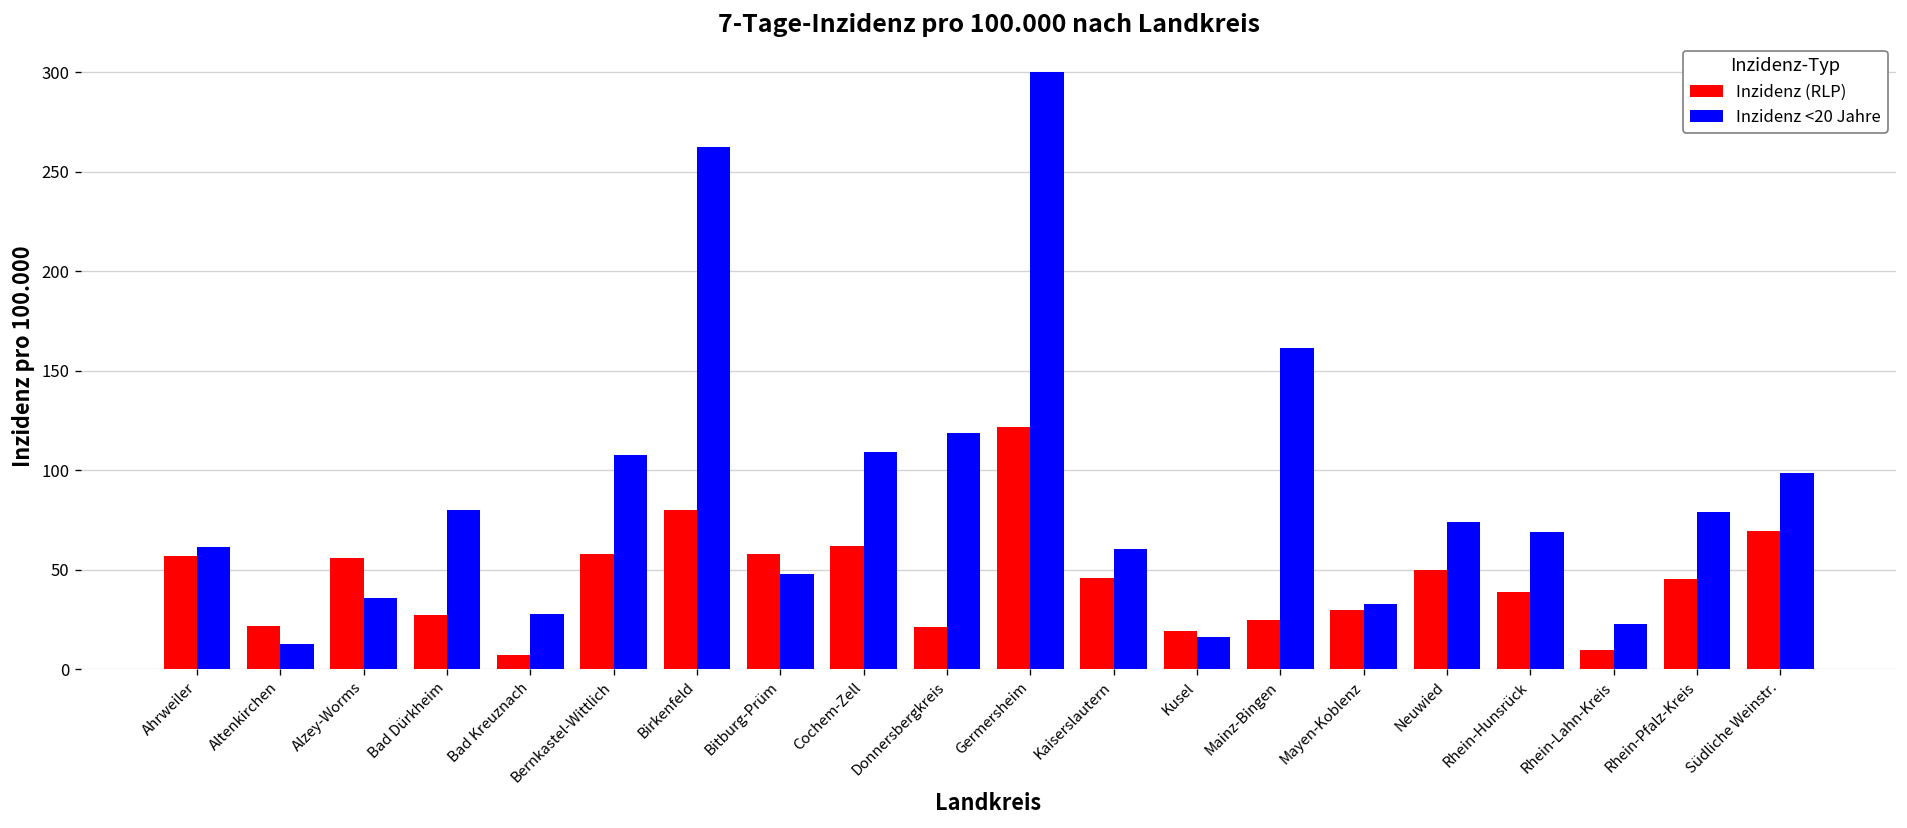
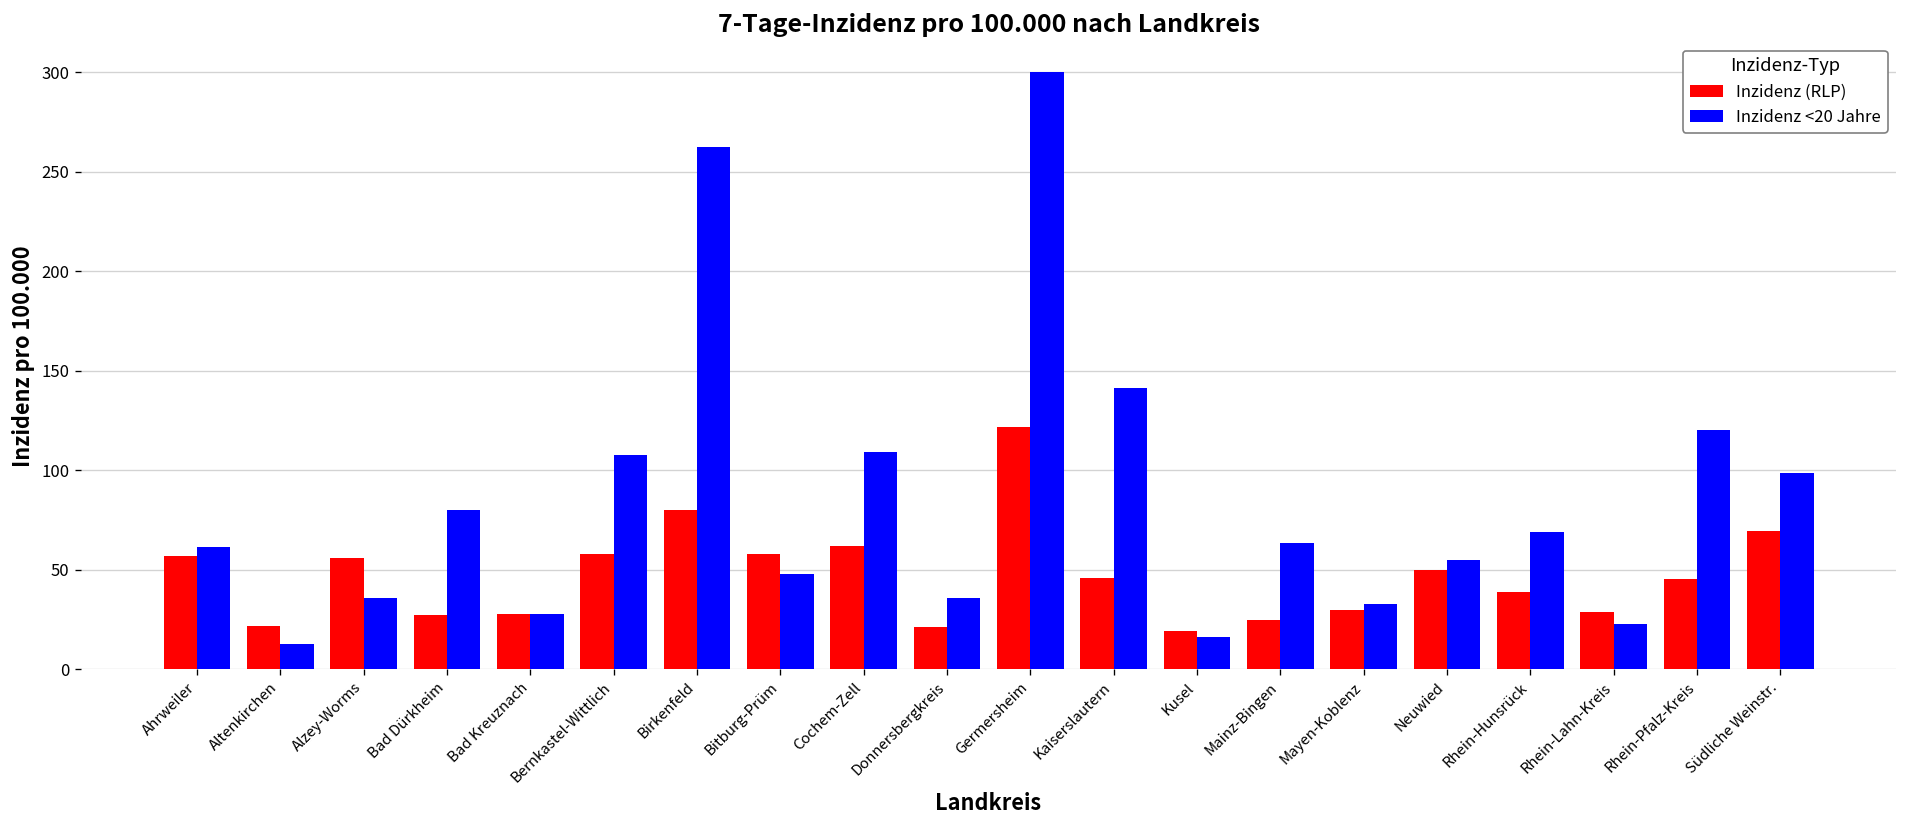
Inzidenz (RLP), Bad Kreuznach: 7 -> 28
Inzidenz <20 Jahre, Donnersbergkreis: 119 -> 36
Inzidenz <20 Jahre, Kaiserslautern: 60 -> 141
Inzidenz <20 Jahre, Mainz-Bingen: 161 -> 63
Inzidenz <20 Jahre, Neuwied: 74 -> 55
Inzidenz (RLP), Rhein-Lahn-Kreis: 10 -> 29
Inzidenz <20 Jahre, Rhein-Pfalz-Kreis: 79 -> 120
